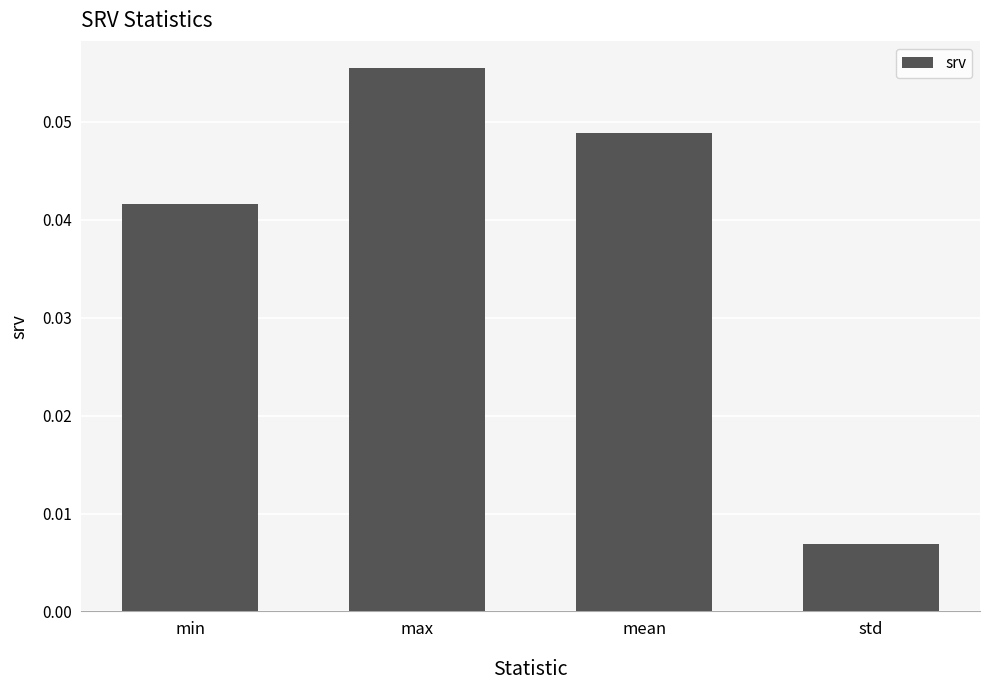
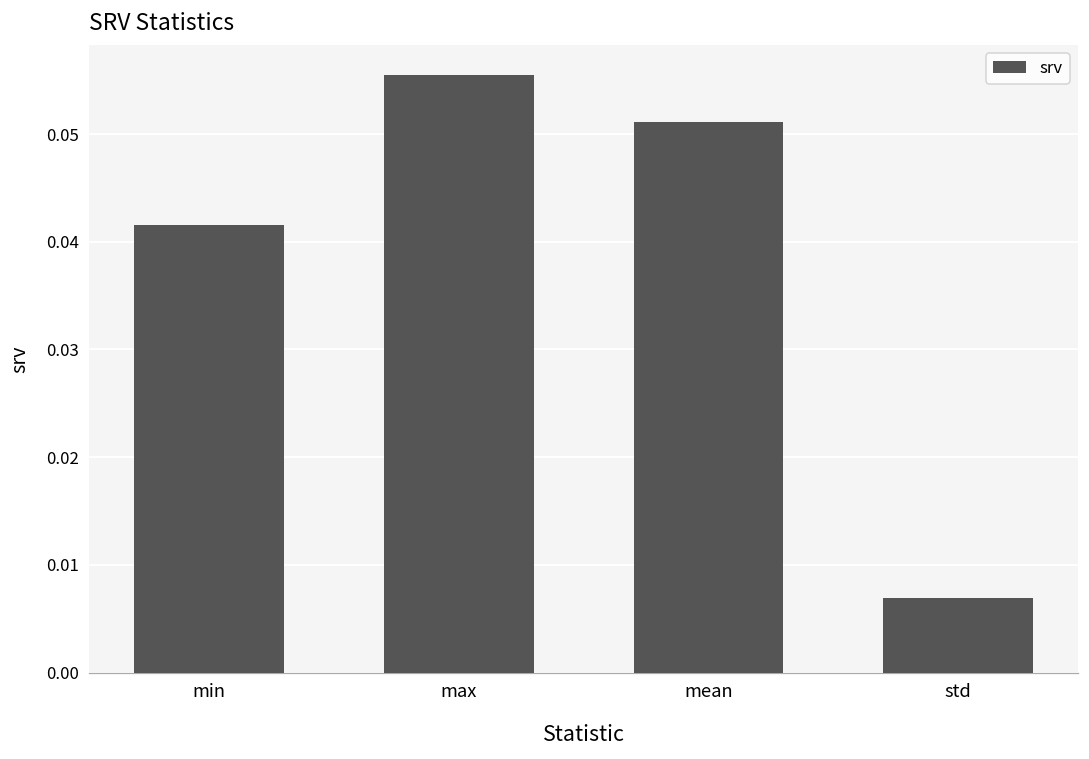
mean: 0.049 -> 0.051
